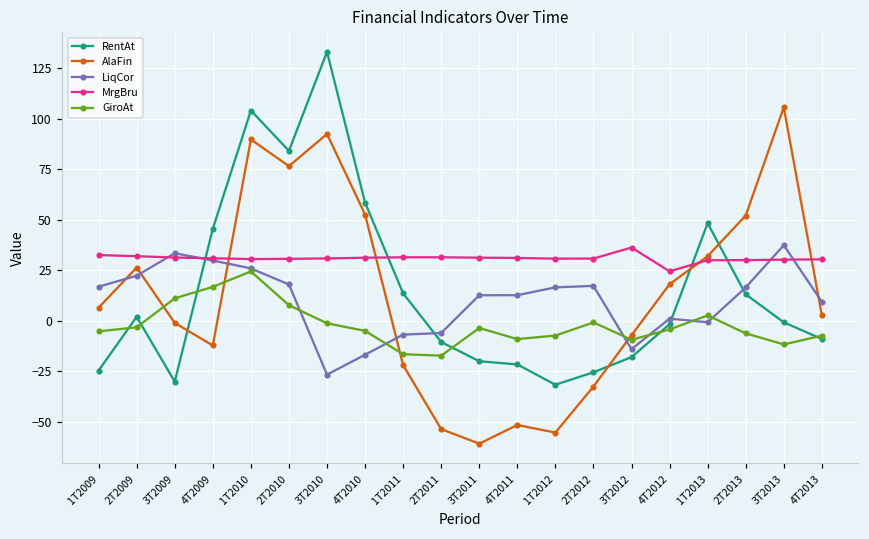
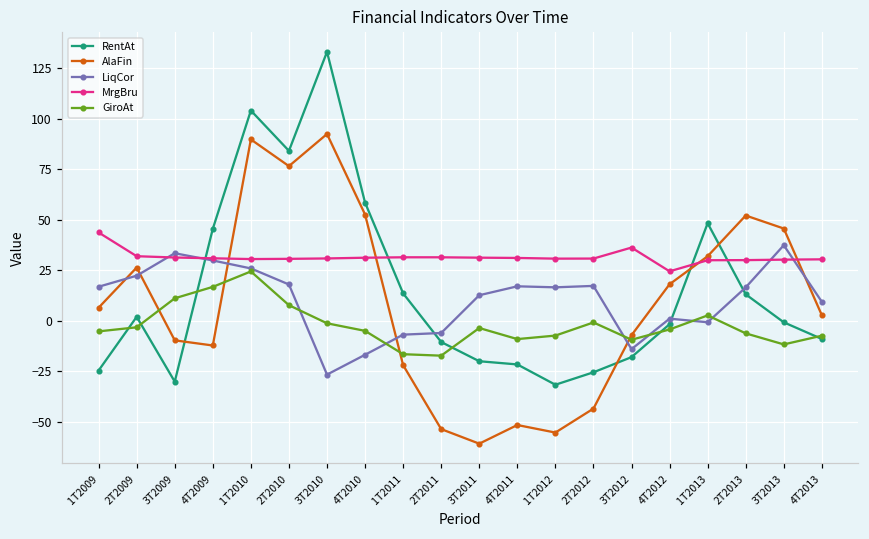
MrgBru, 1T2009: 33 -> 44
AlaFin, 3T2009: -1 -> -10
LiqCor, 4T2011: 13 -> 17
AlaFin, 2T2012: -32 -> -43
AlaFin, 3T2013: 106 -> 46
